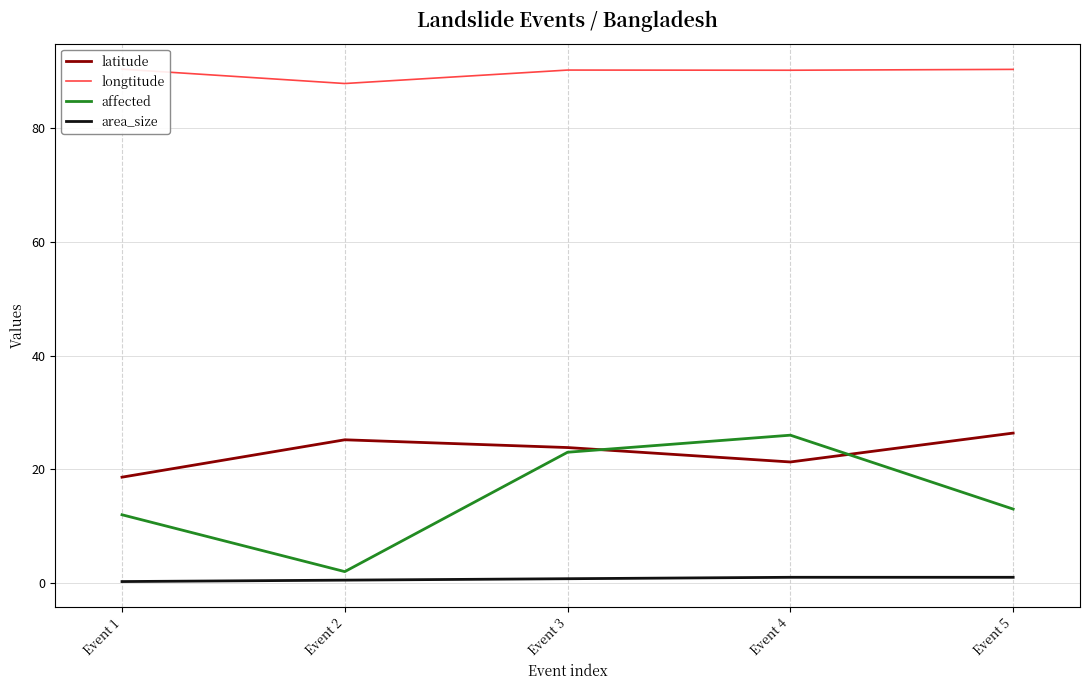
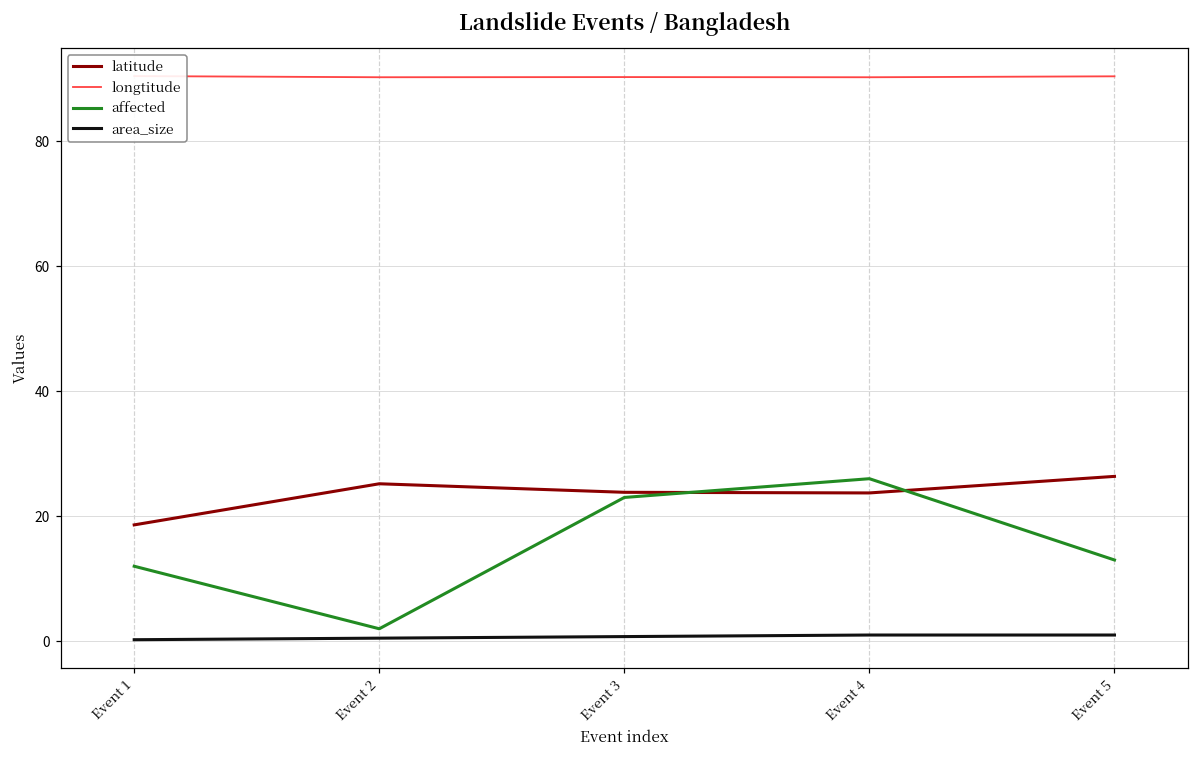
longtitude, Event 2: 88 -> 90
latitude, Event 4: 21 -> 24
